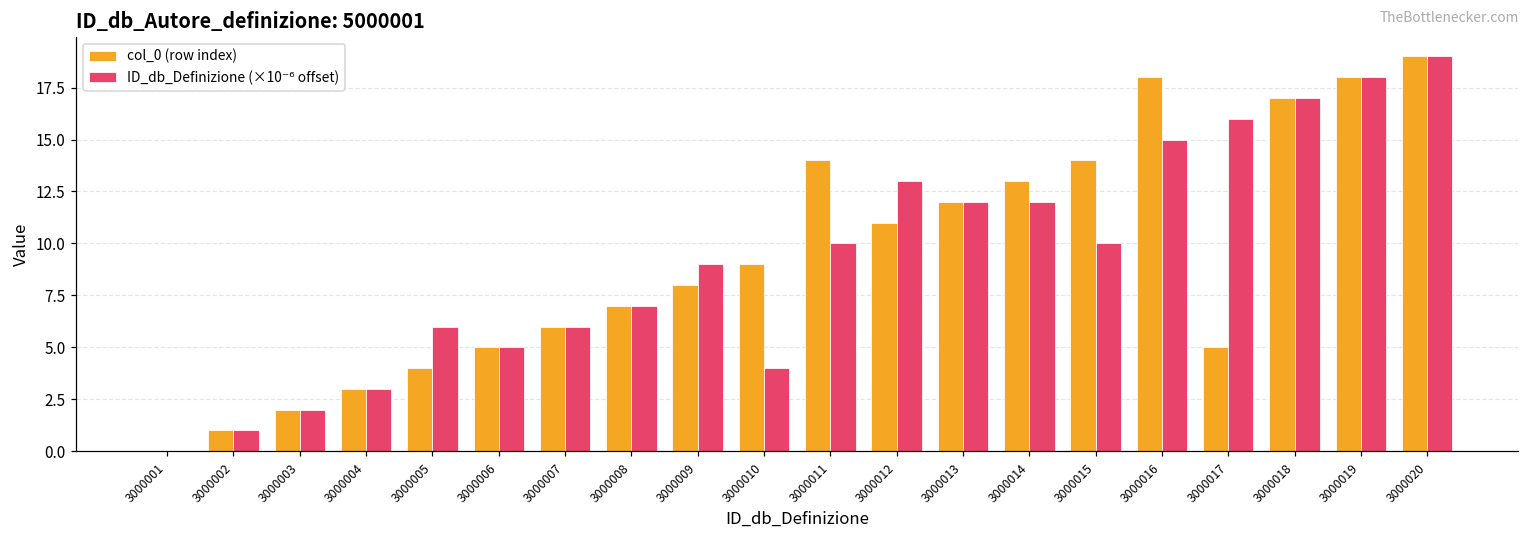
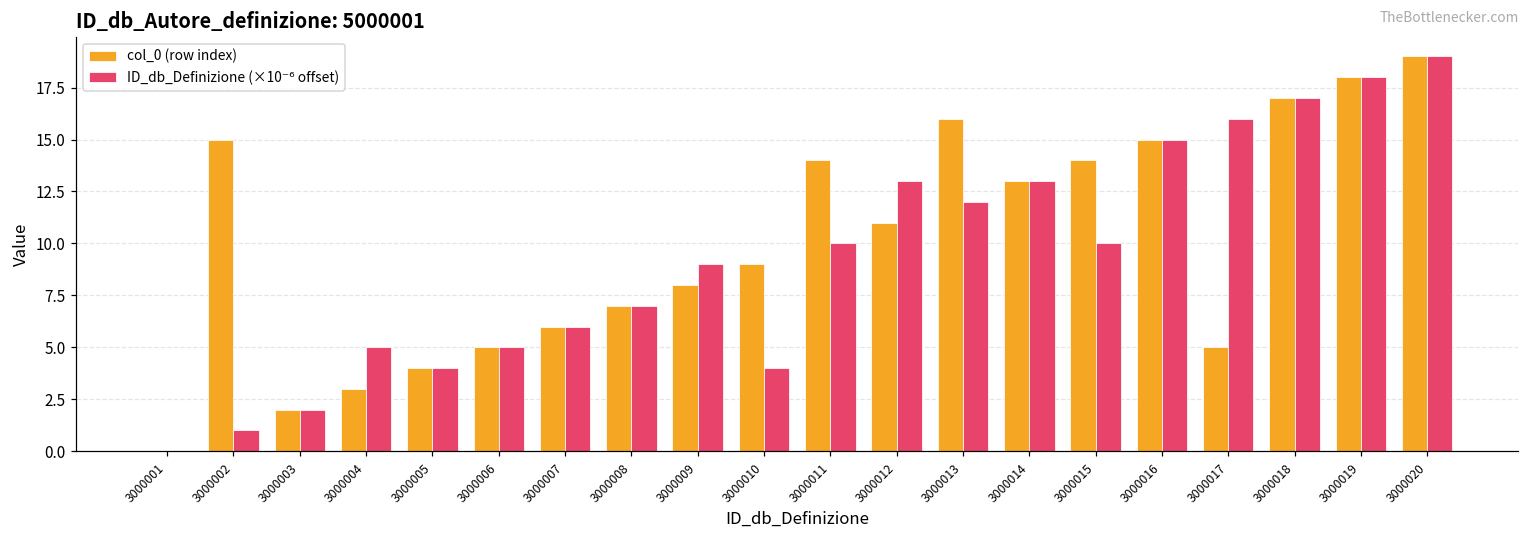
col_0 (row index), 3000002: 1 -> 15
ID_db_Definizione (×10⁻⁶ offset), 3000004: 3.0 -> 5.0
ID_db_Definizione (×10⁻⁶ offset), 3000005: 6.0 -> 4.0
col_0 (row index), 3000013: 12 -> 16
ID_db_Definizione (×10⁻⁶ offset), 3000014: 12.0 -> 13.0
col_0 (row index), 3000016: 18 -> 15
